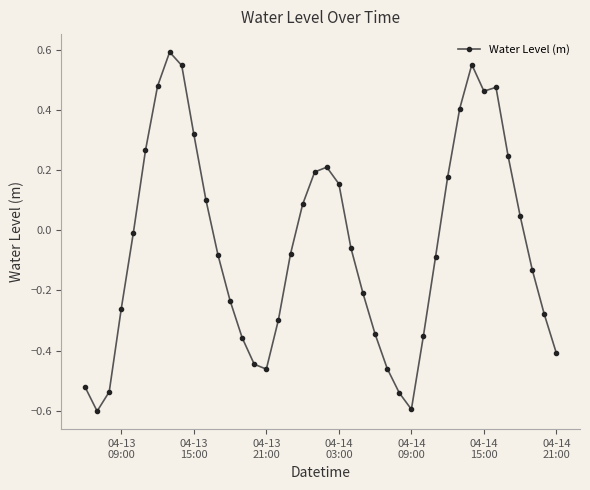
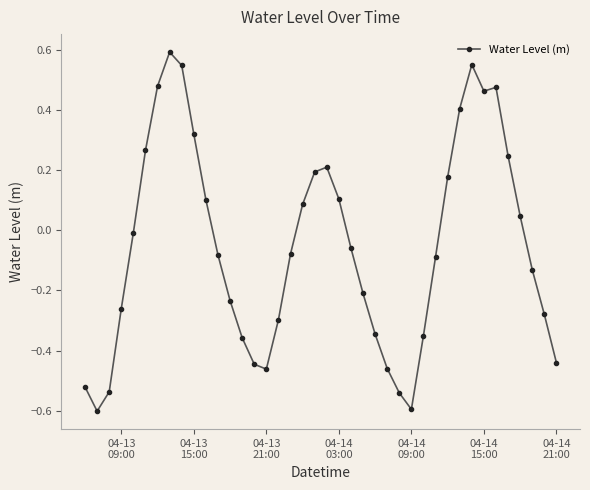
04-14 03:00: 0.15 -> 0.10
04-14 21:00: -0.41 -> -0.44
